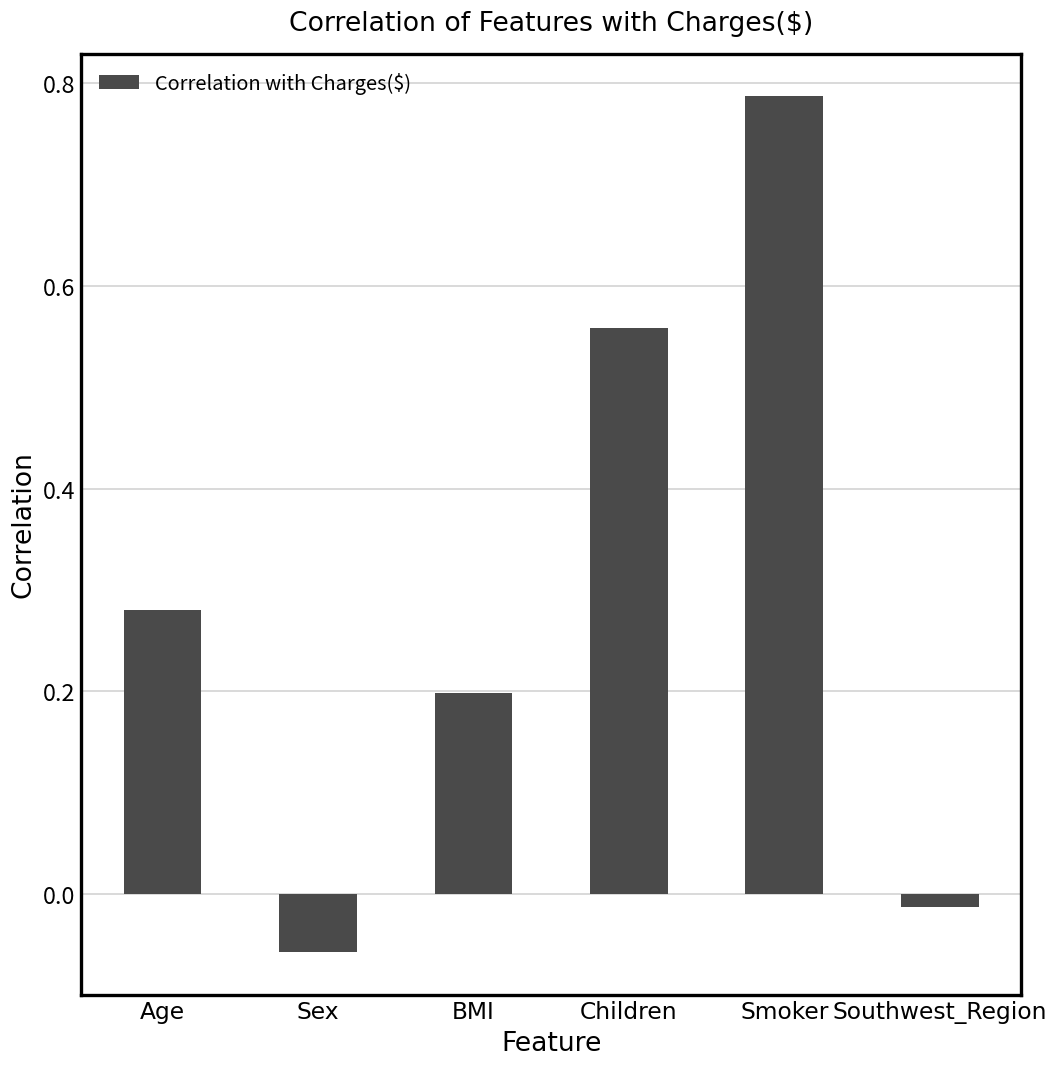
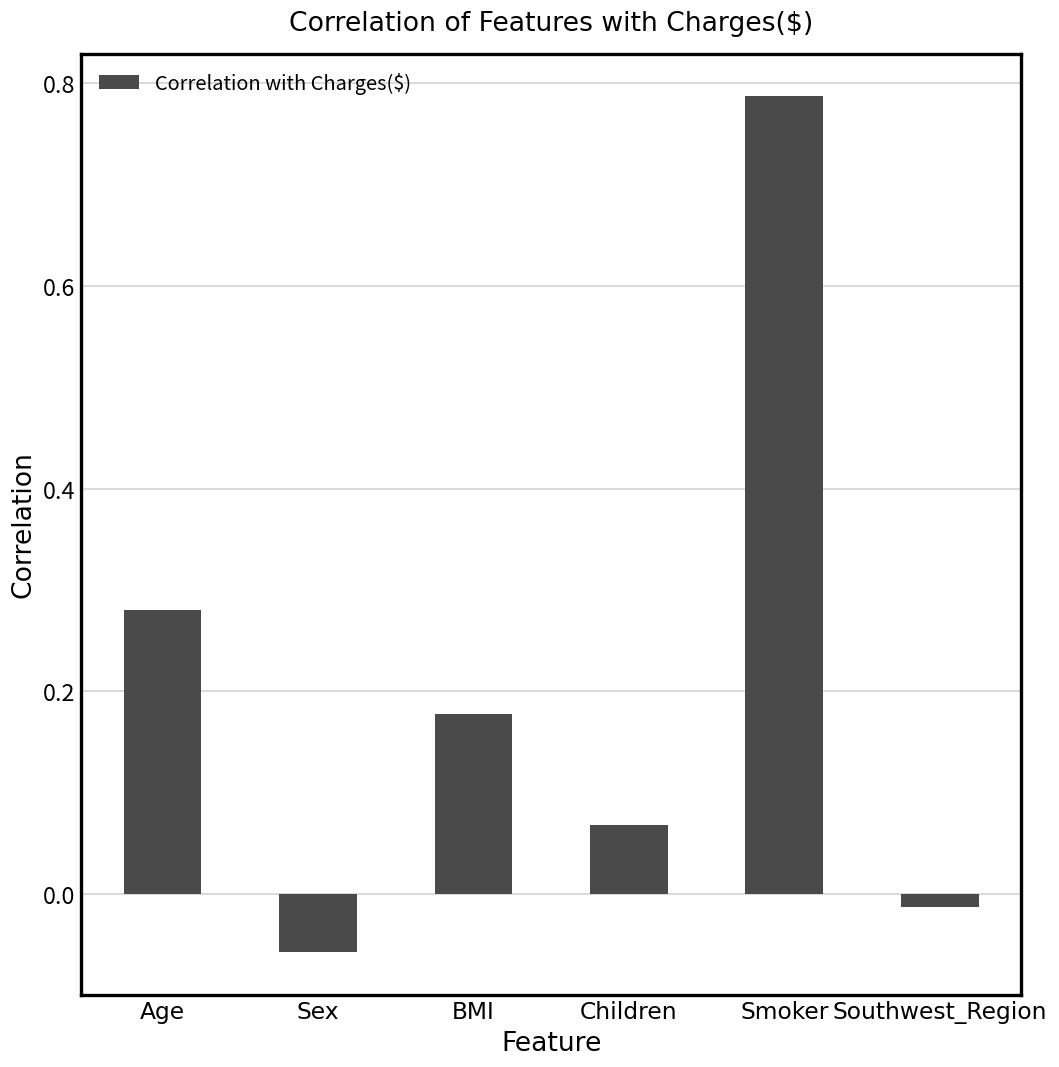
BMI: 0.20 -> 0.18
Children: 0.56 -> 0.07
